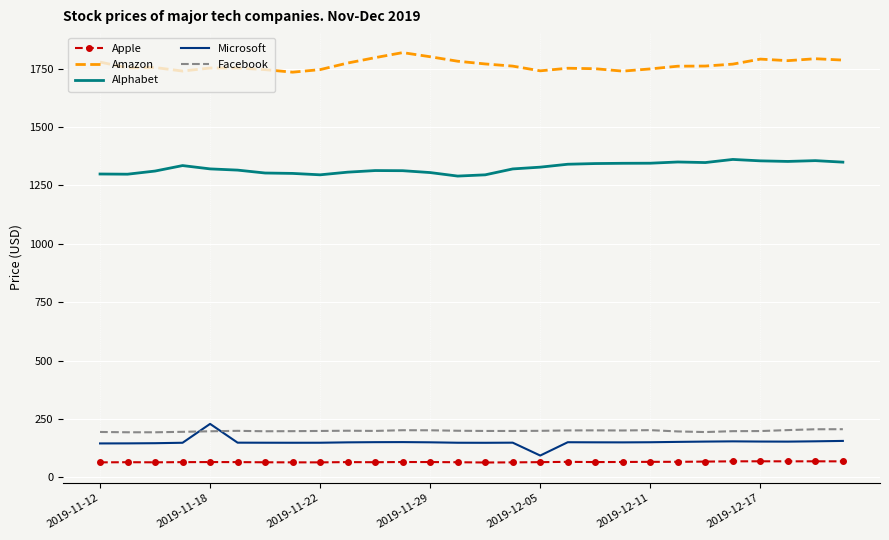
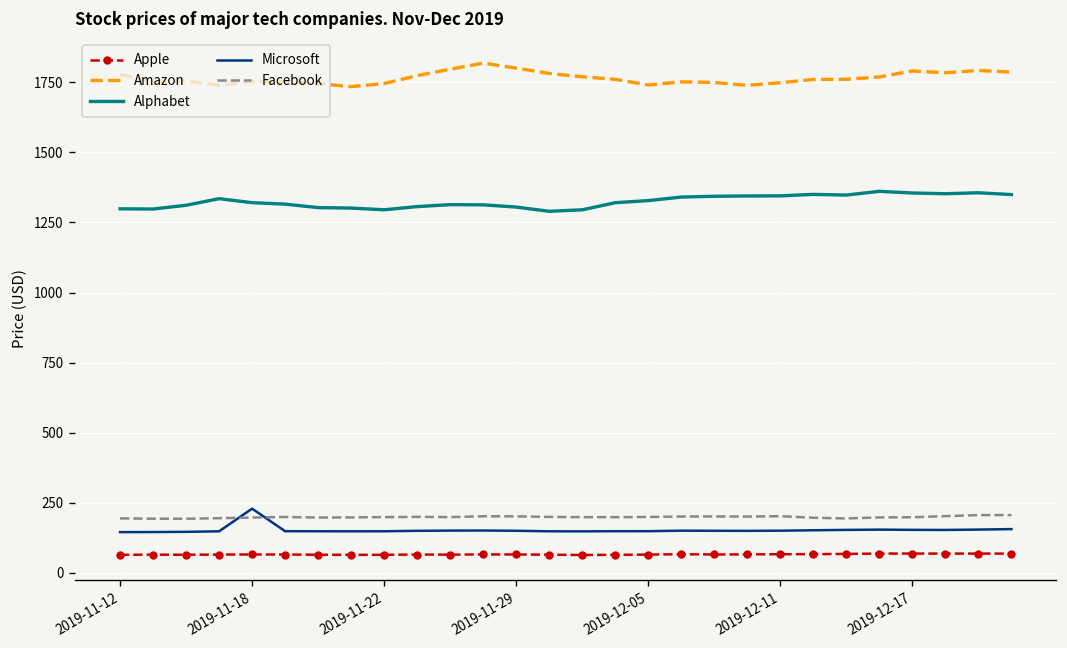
Microsoft, 2019-12-05: 90 -> 150
